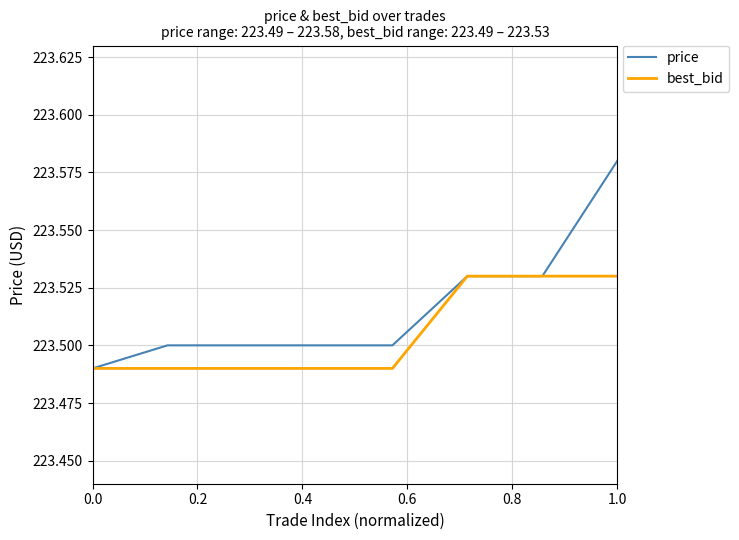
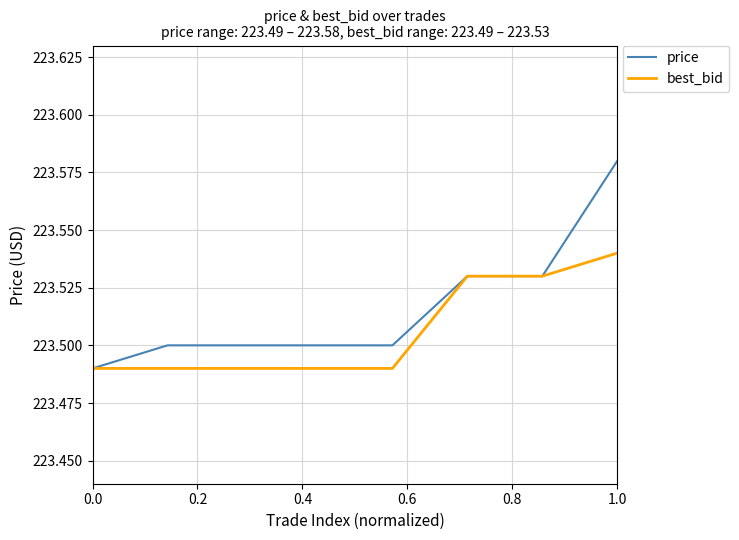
best_bid, 1.0: 223.53 -> 223.54
